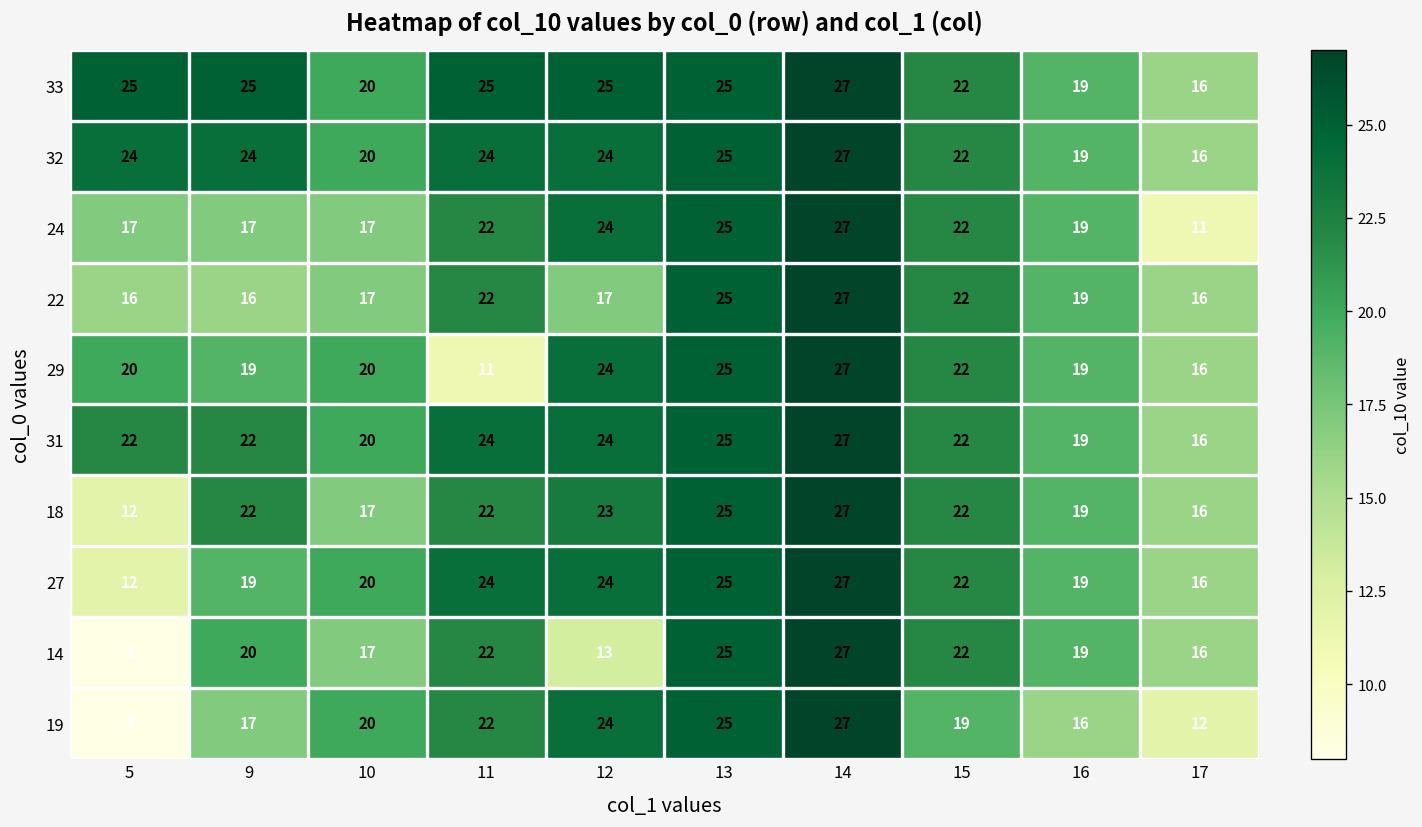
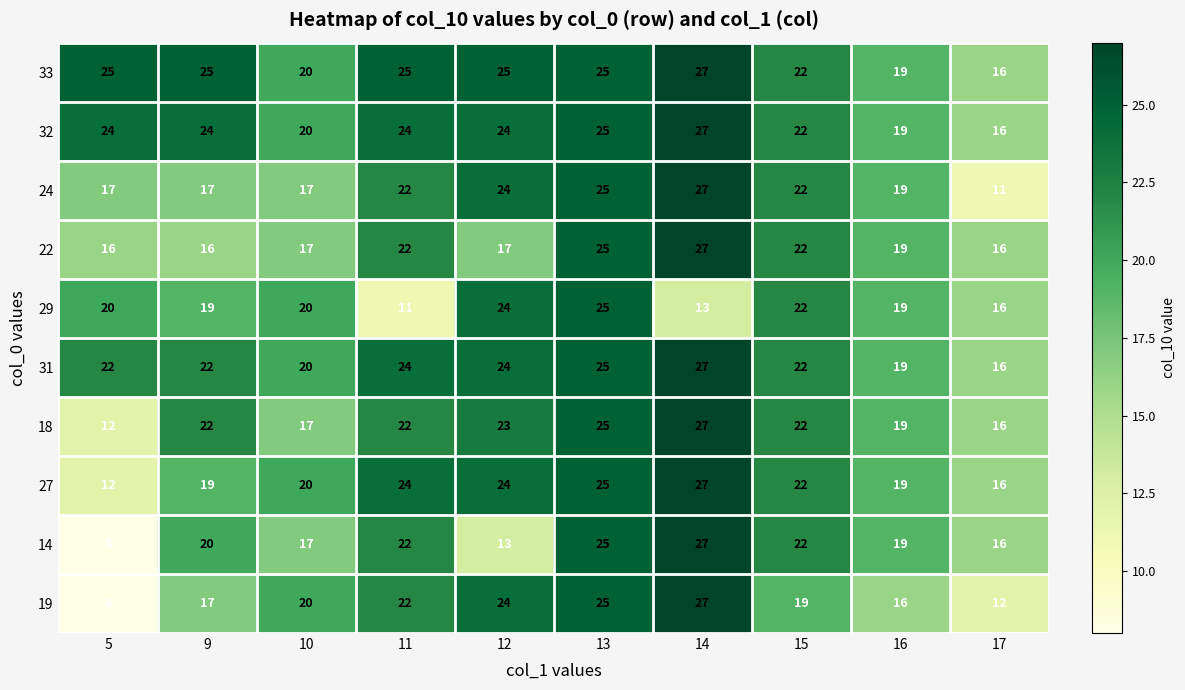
29, 14: 27 -> 13
